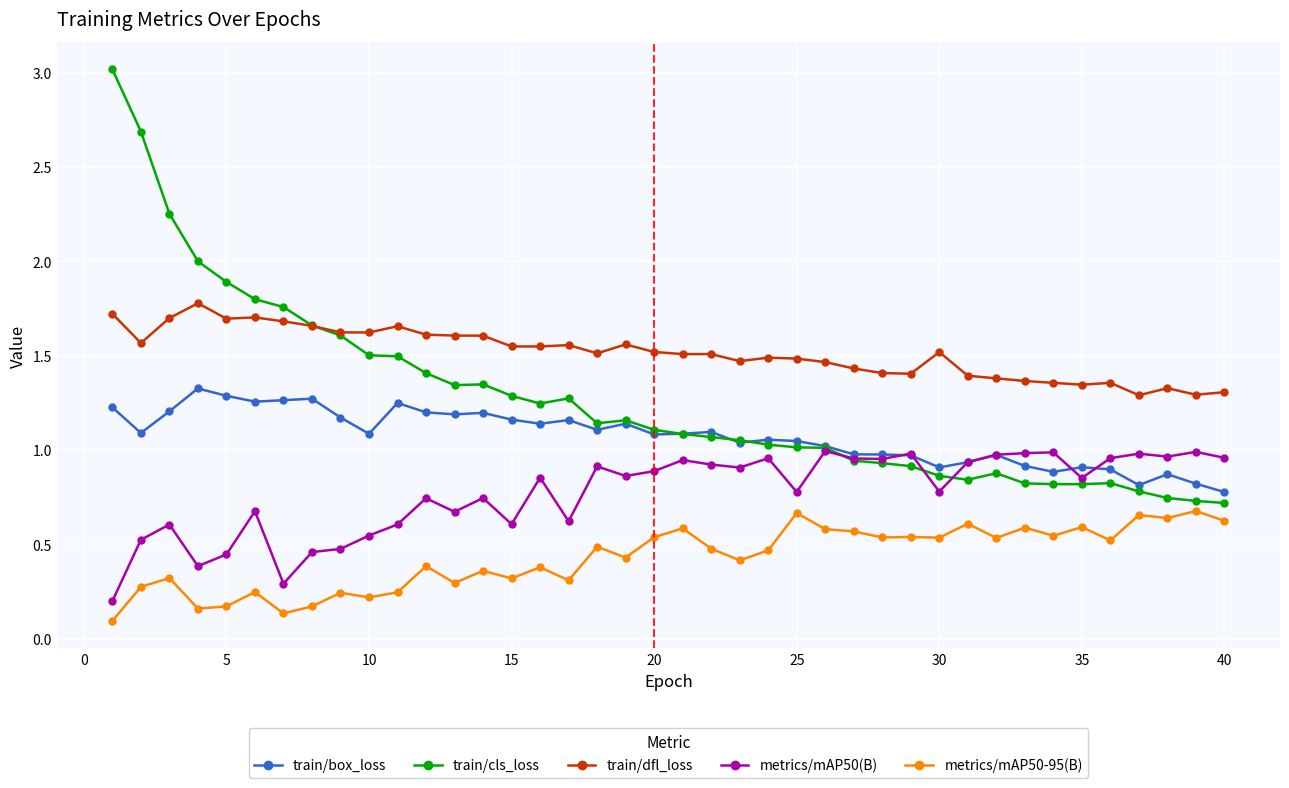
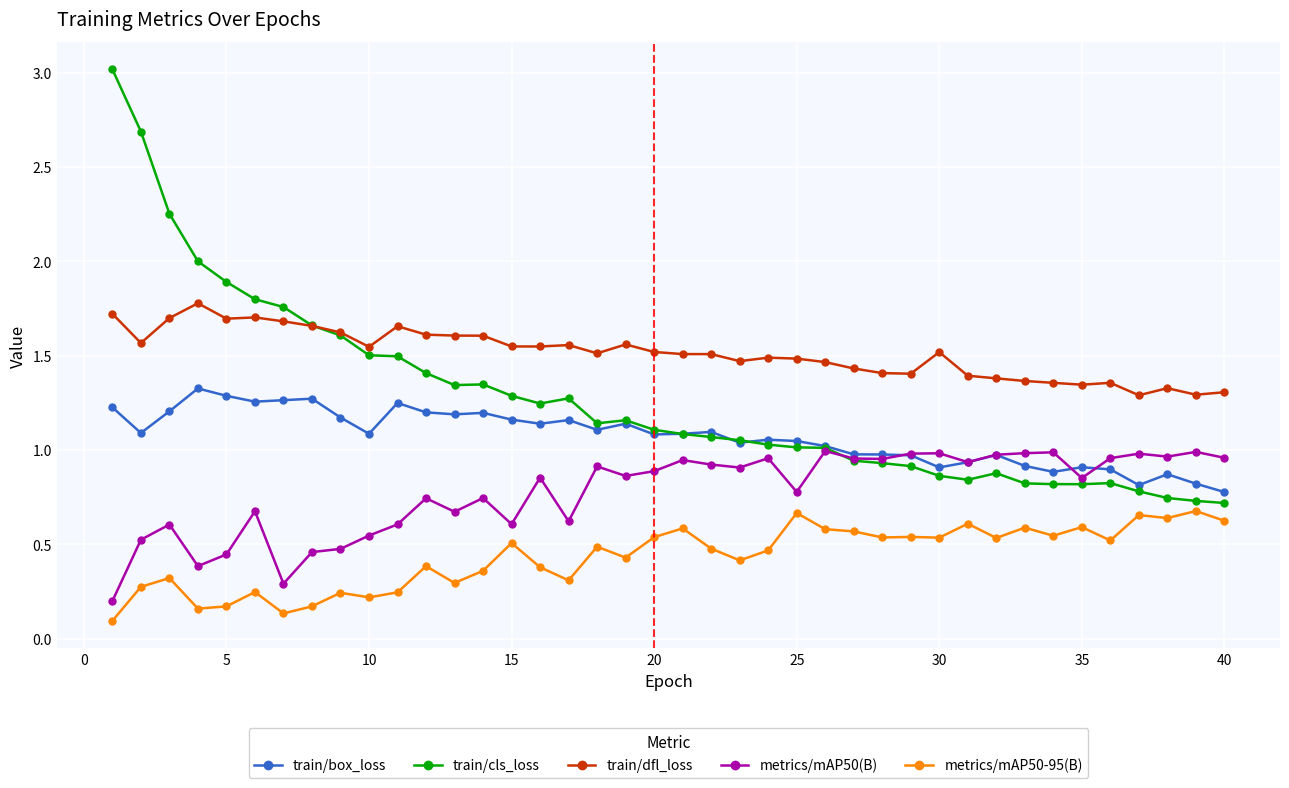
train/dfl_loss, 10: 1.62 -> 1.55
metrics/mAP50-95(B), 15: 0.32 -> 0.51
metrics/mAP50(B), 30: 0.78 -> 0.98
